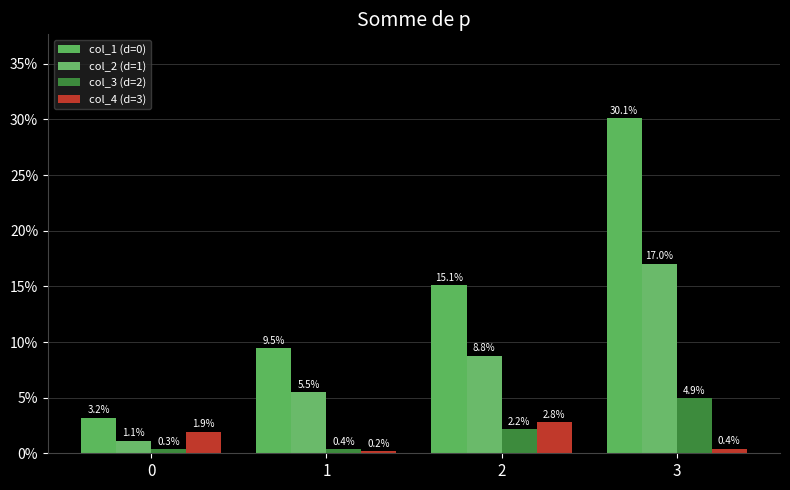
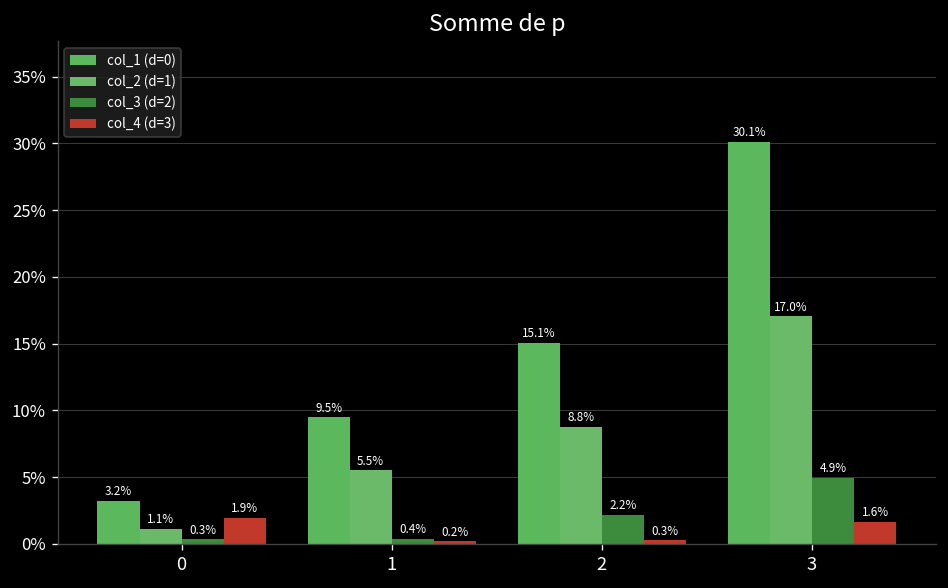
col_4 (d=3), 2: 2.8% -> 0.3%
col_4 (d=3), 3: 0.4% -> 1.6%
